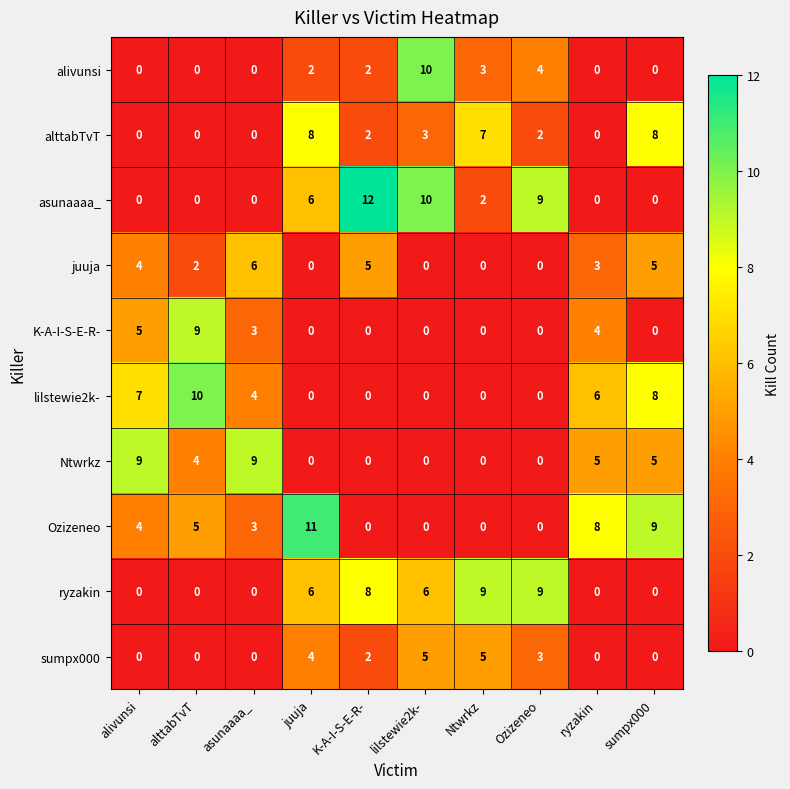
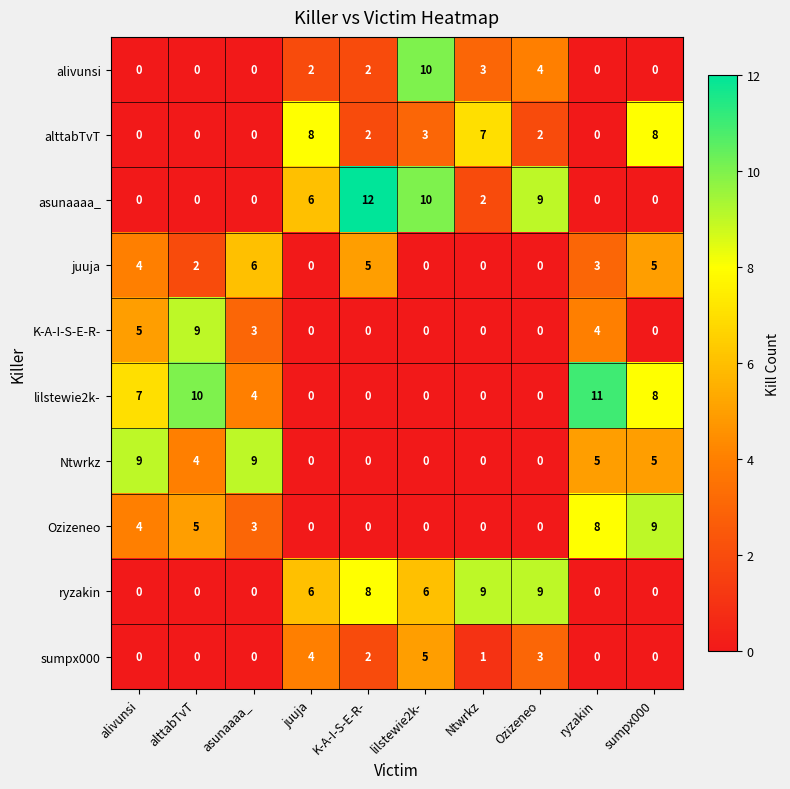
lilstewie2k-, ryzakin: 6 -> 11
Ozizeneo, juuja: 11 -> 0
sumpx000, Ntwrkz: 5 -> 1
